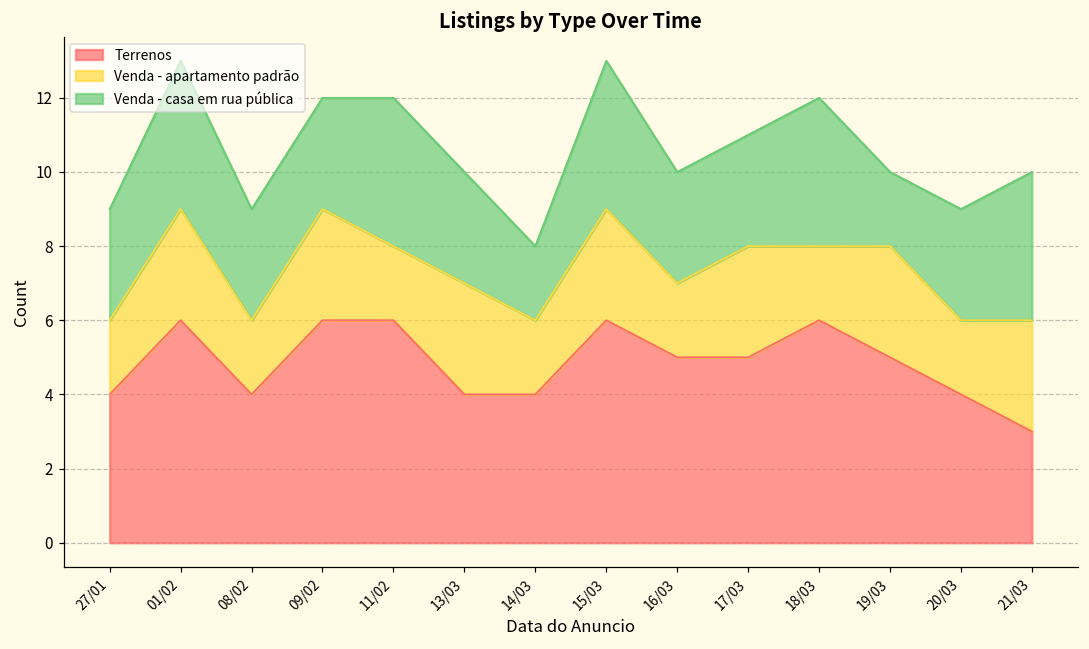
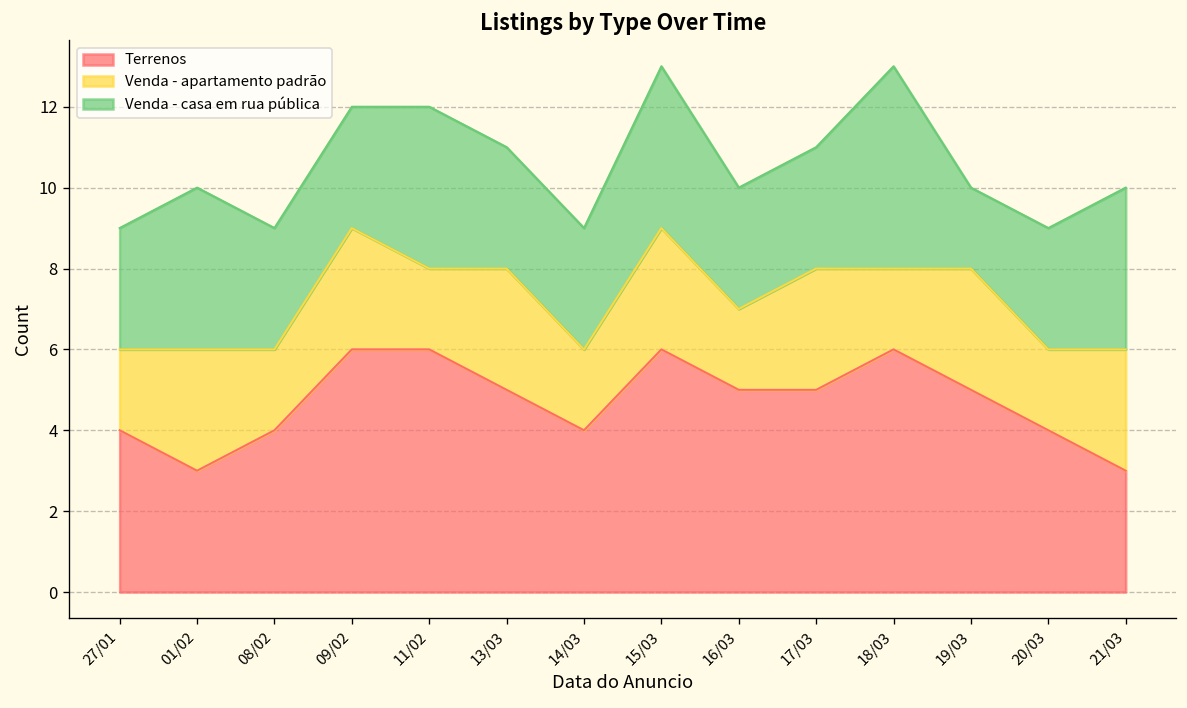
Terrenos, 01/02: 6 -> 3
Terrenos, 13/03: 4 -> 5
Venda - casa em rua pública, 14/03: 2 -> 3
Venda - casa em rua pública, 18/03: 4 -> 5
